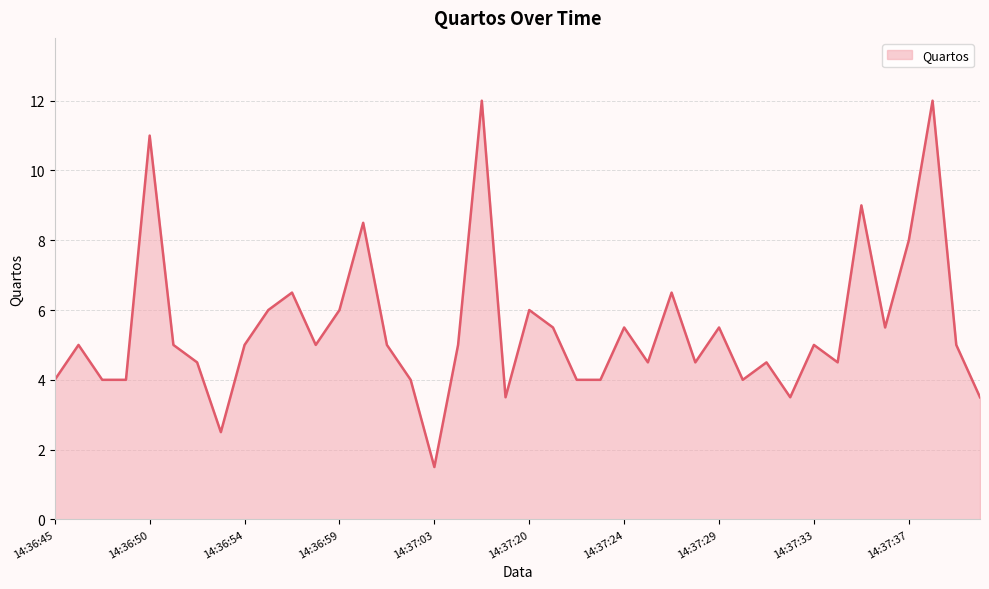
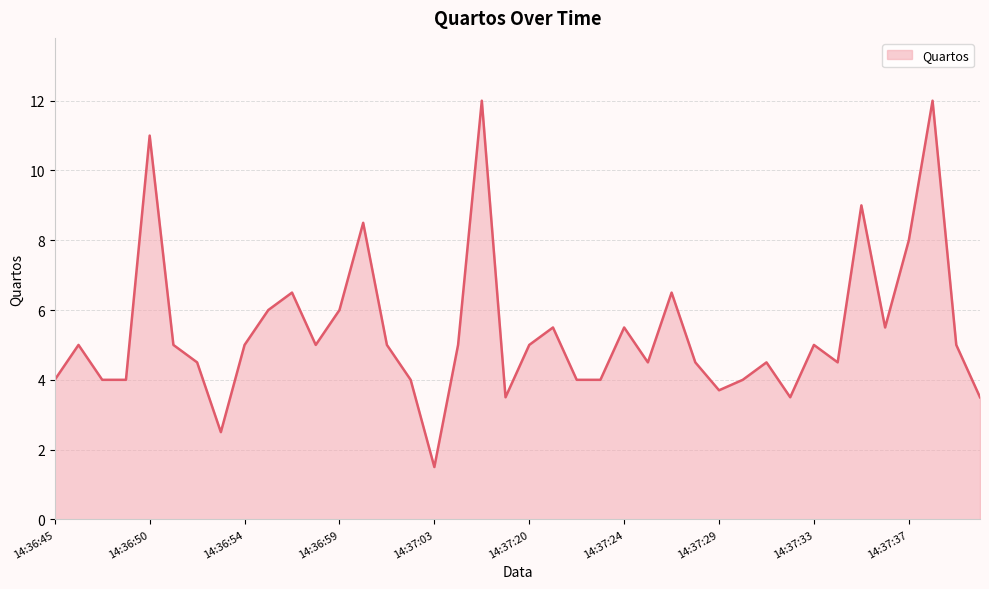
14:37:20: 6 -> 5
14:37:29: 5.5 -> 3.7
